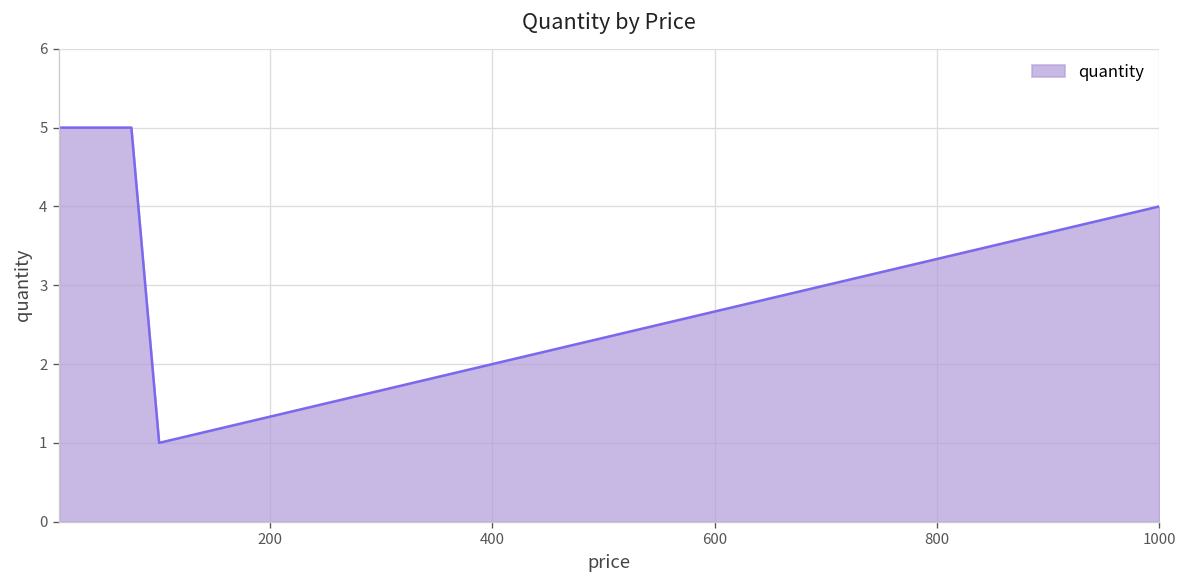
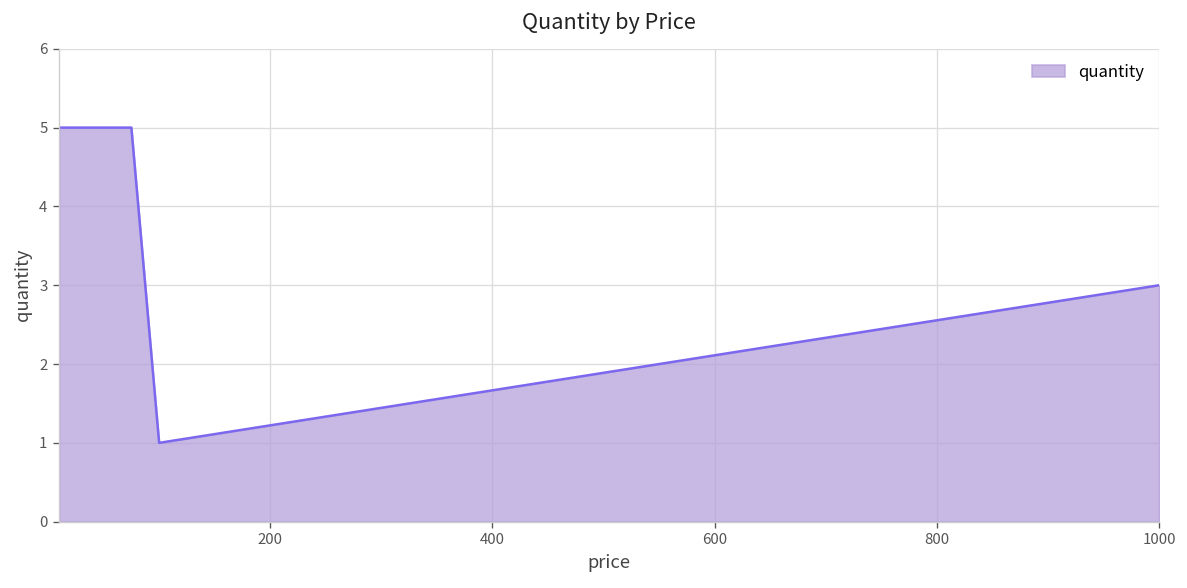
1000: 4 -> 3
